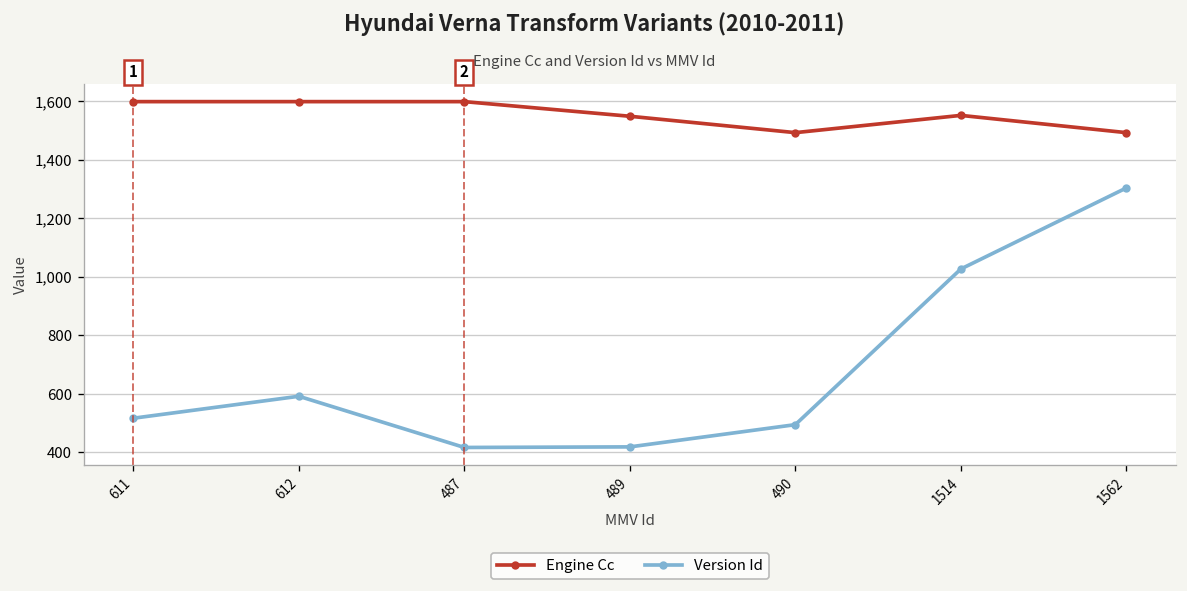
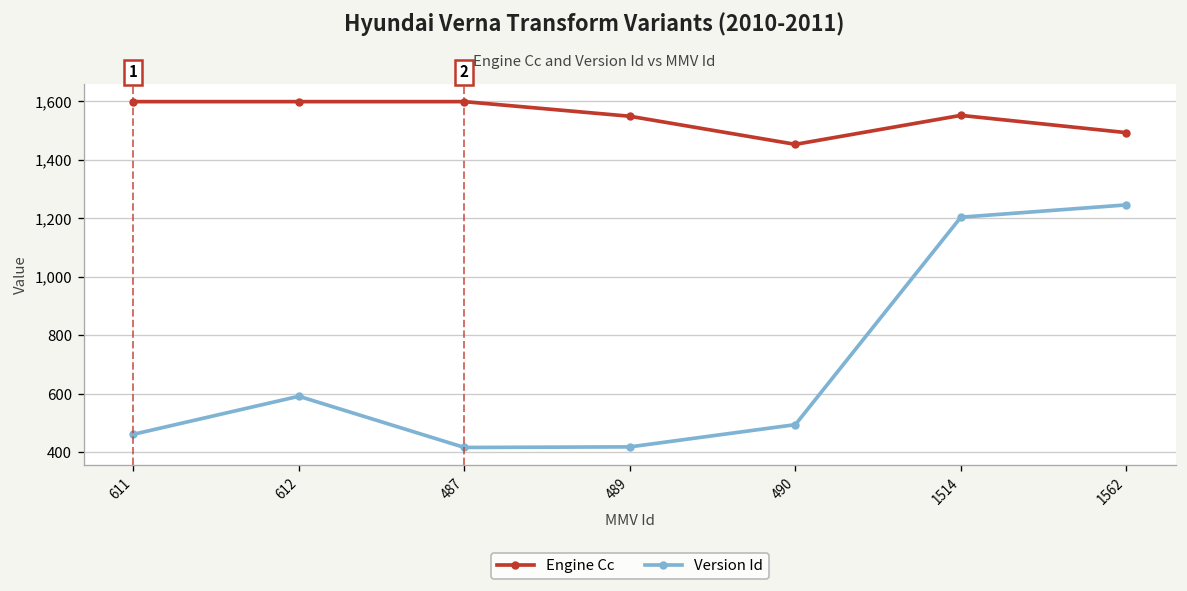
Version Id, 611: 520 -> 460
Engine Cc, 490: 1,490 -> 1,450
Version Id, 1514: 1,030 -> 1,200
Version Id, 1562: 1,300 -> 1,250
